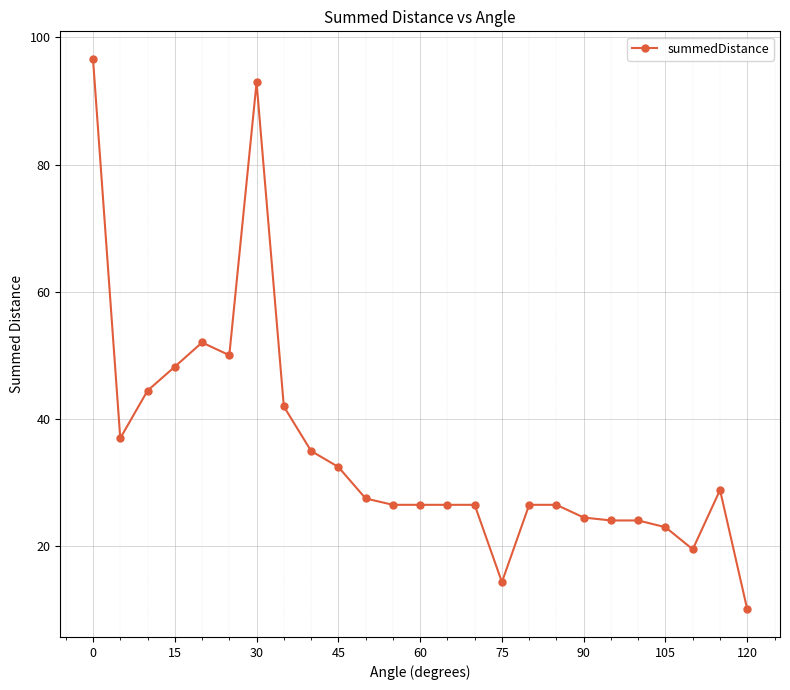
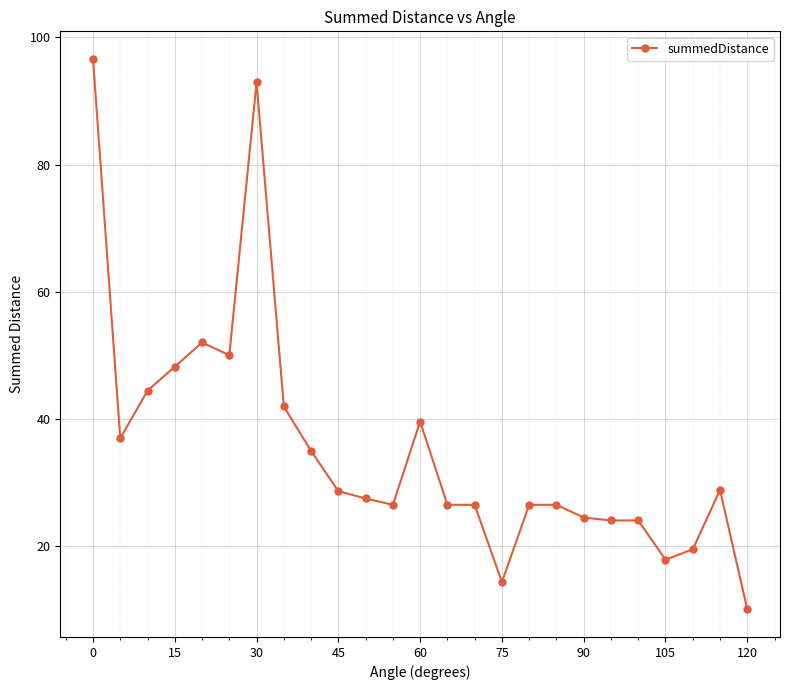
45: 32 -> 29
60: 26 -> 40
105: 23 -> 18
